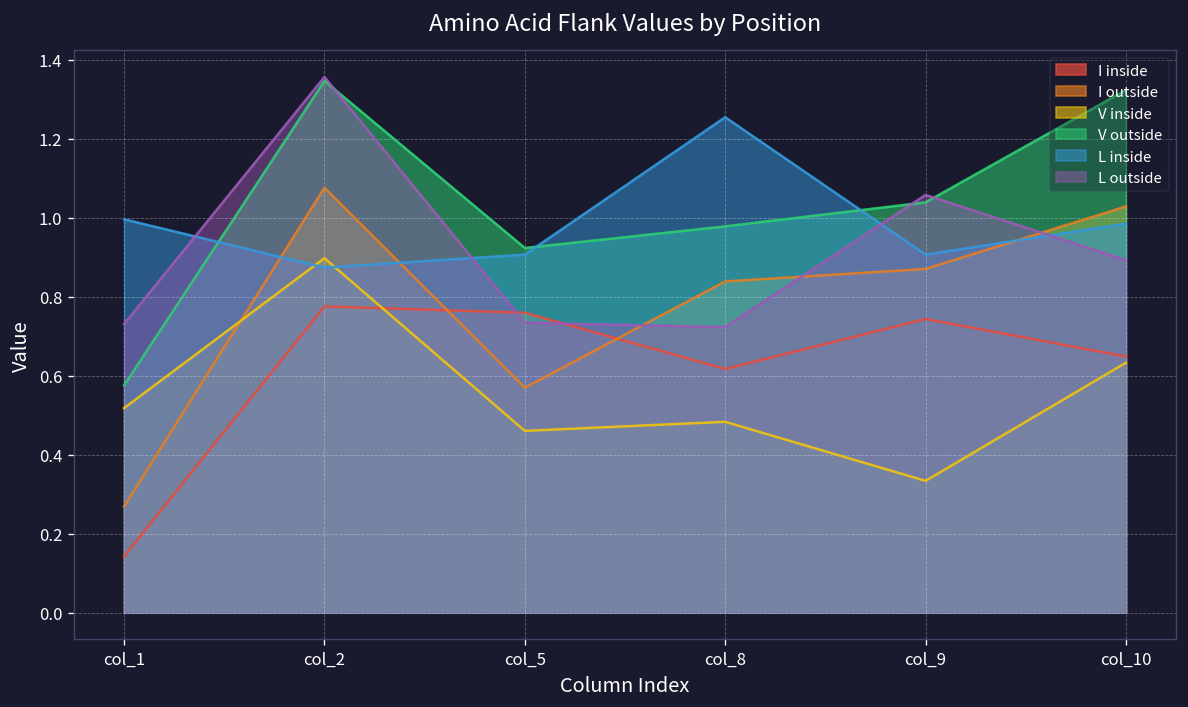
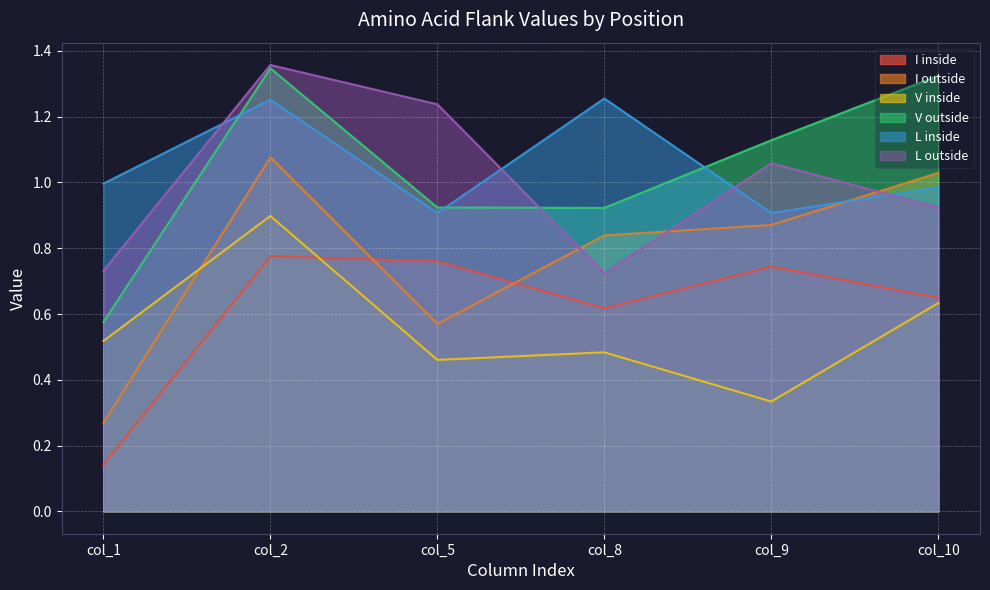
L inside, col_2: 0.87 -> 1.25
L outside, col_5: 0.73 -> 1.24
V outside, col_8: 0.98 -> 0.92
V outside, col_9: 1.04 -> 1.13
L outside, col_10: 0.89 -> 0.92
